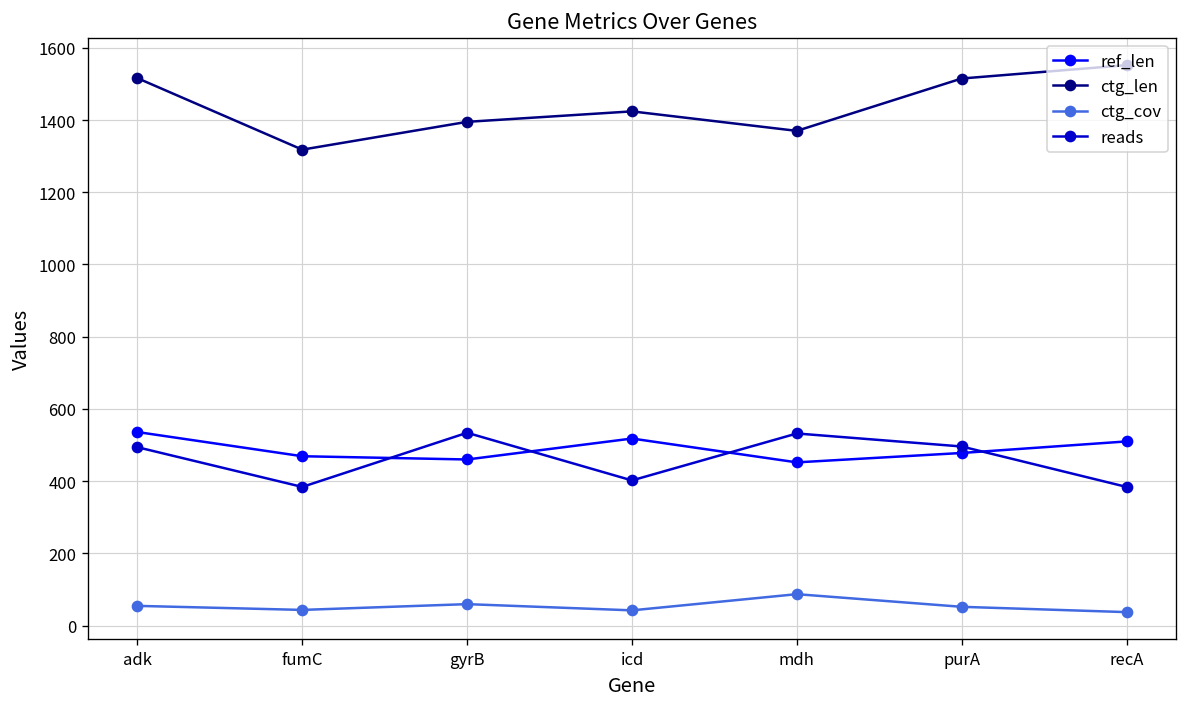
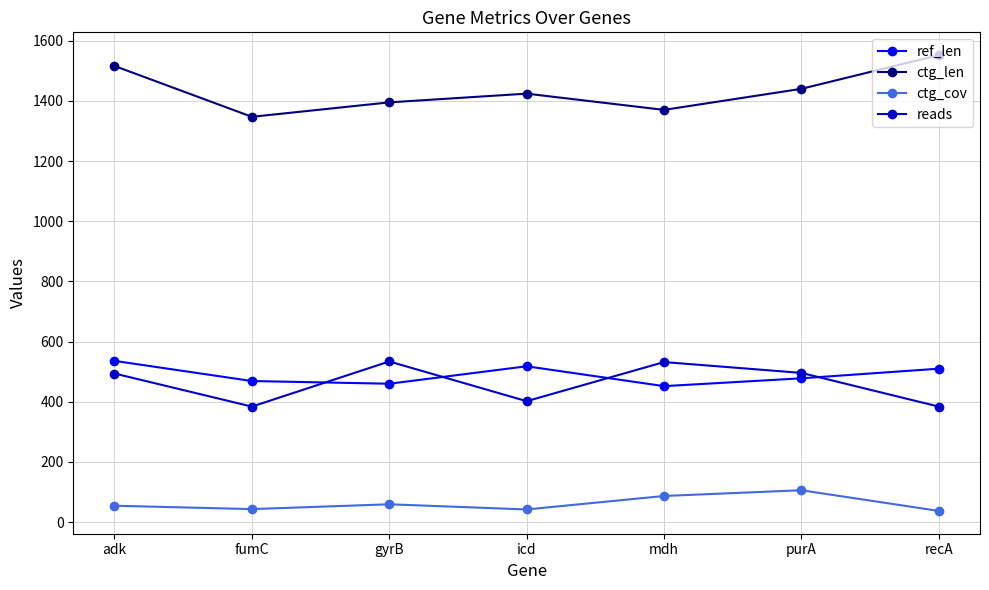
ctg_len, fumC: 1320 -> 1350
ctg_len, purA: 1520 -> 1440
ctg_cov, purA: 50 -> 110
